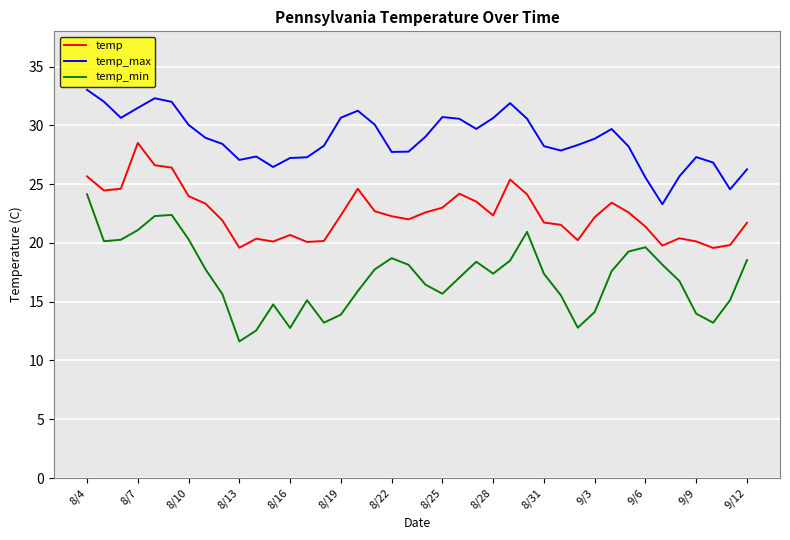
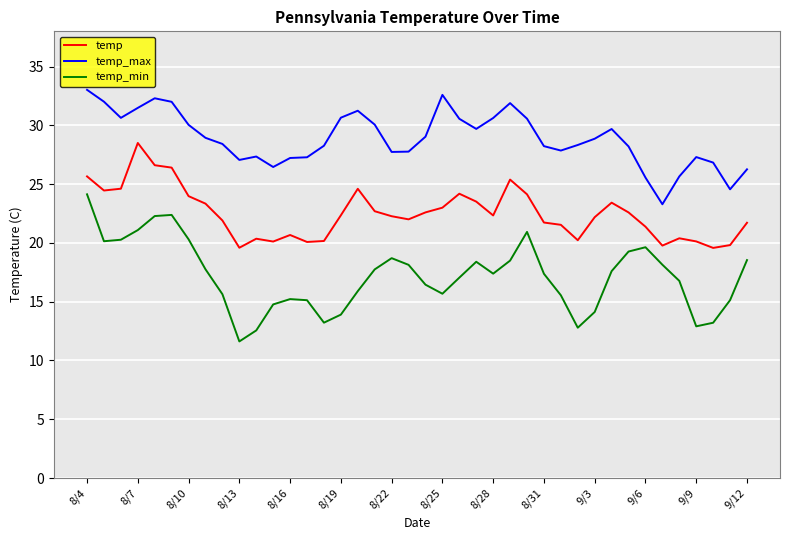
temp_min, 8/16: 12.8 -> 15.2
temp_max, 8/25: 30.7 -> 32.6
temp_min, 9/9: 14.0 -> 12.9
